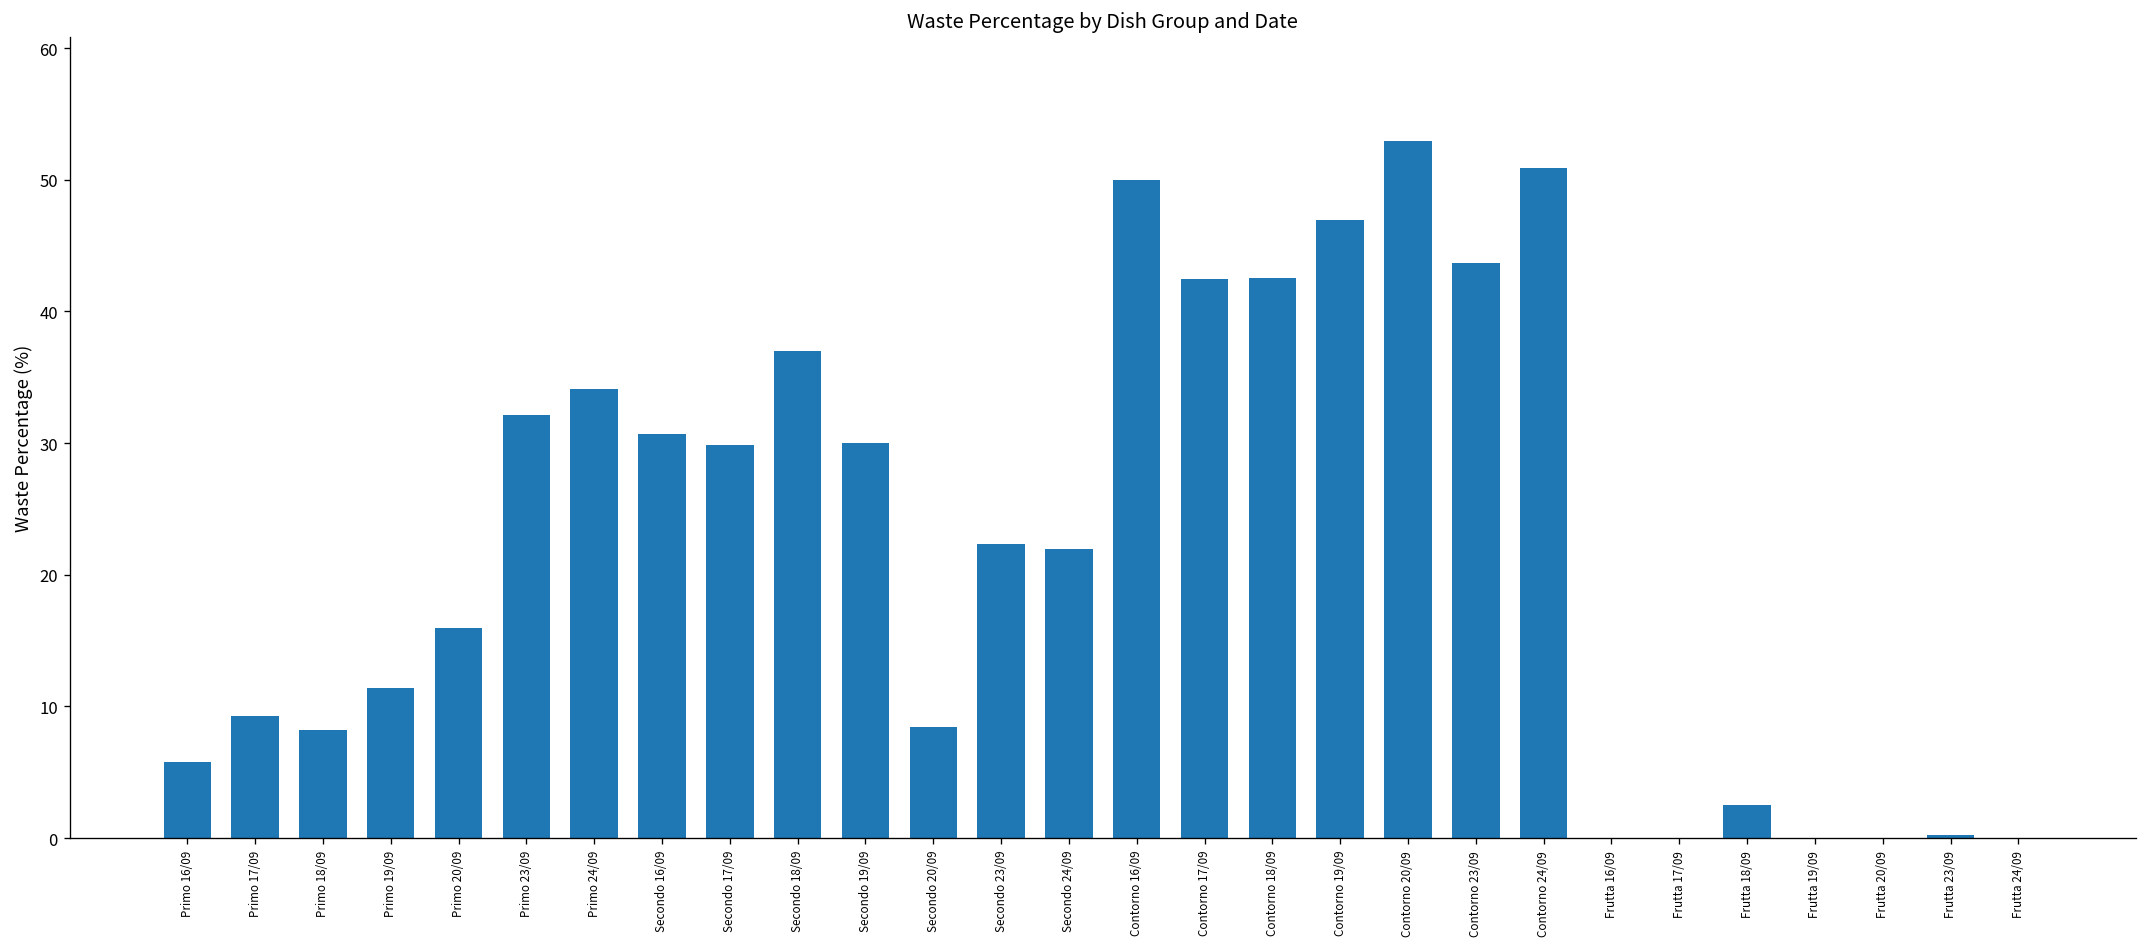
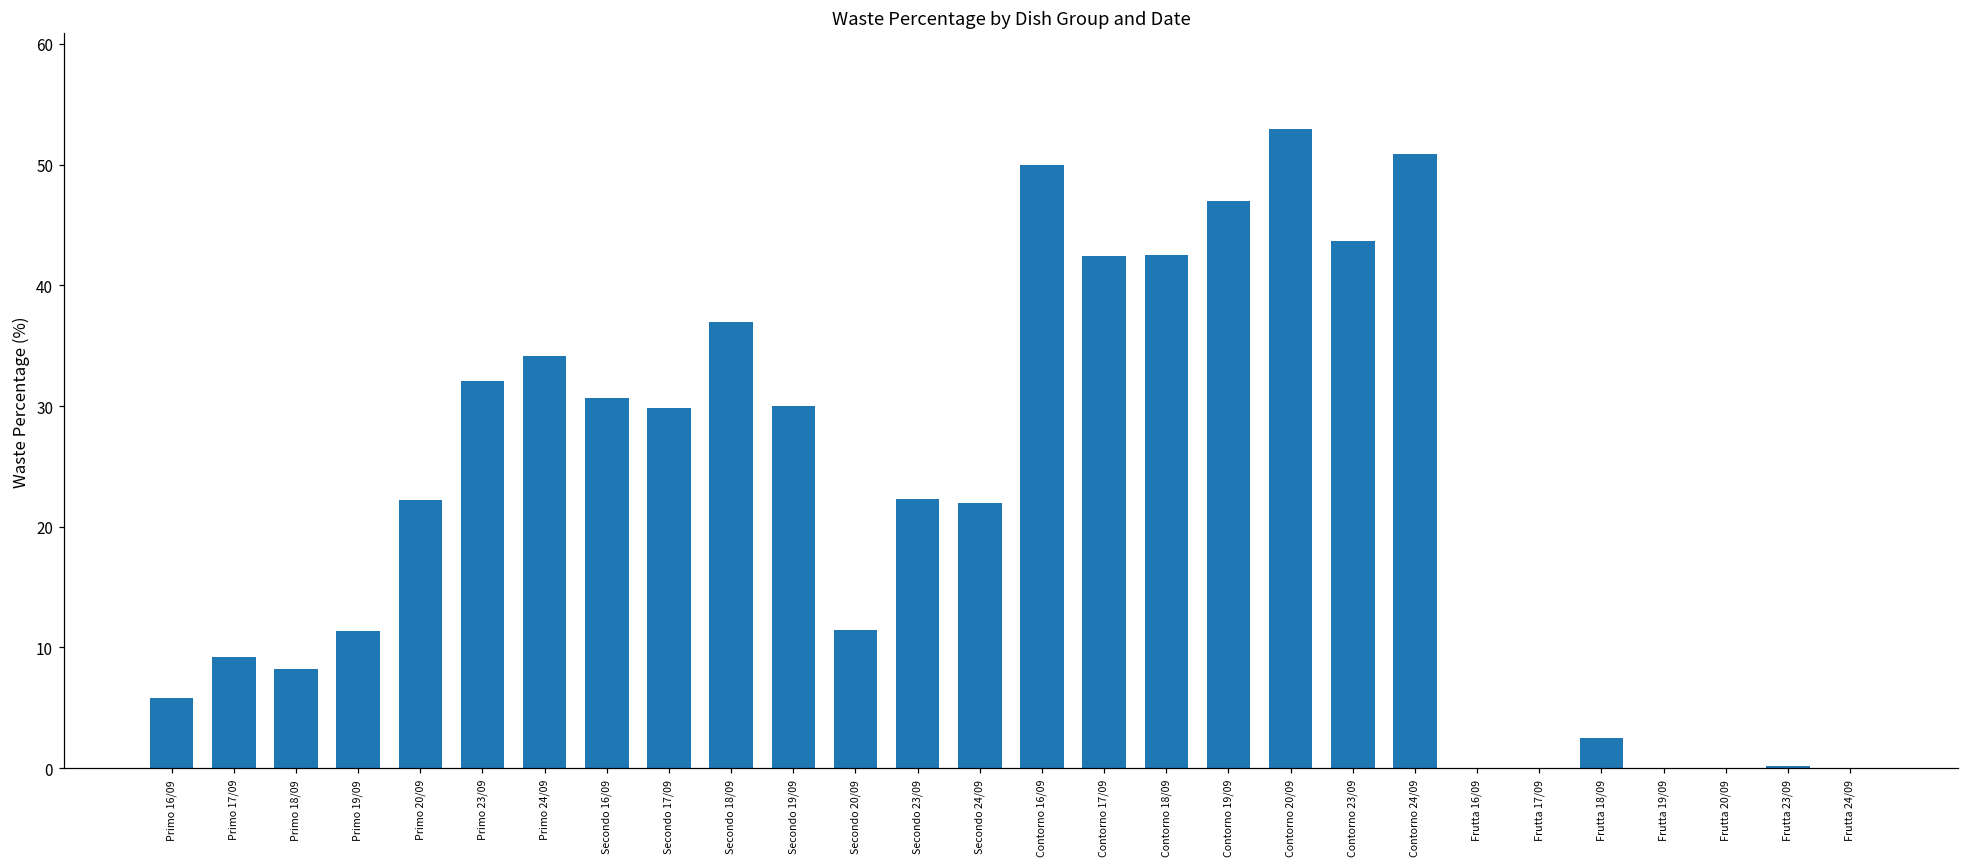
Primo 20/09: 15.9 -> 22.3
Secondo 20/09: 8.4 -> 11.4
